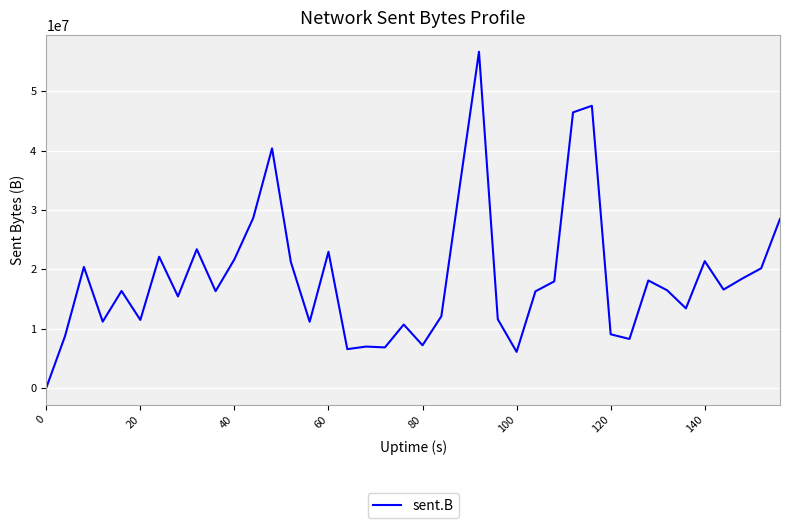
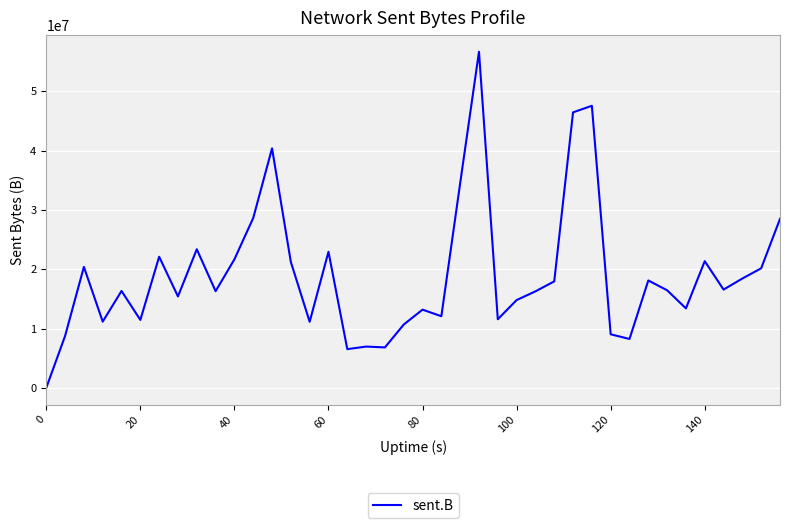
80: 7000000 -> 13000000
100: 6000000 -> 15000000
